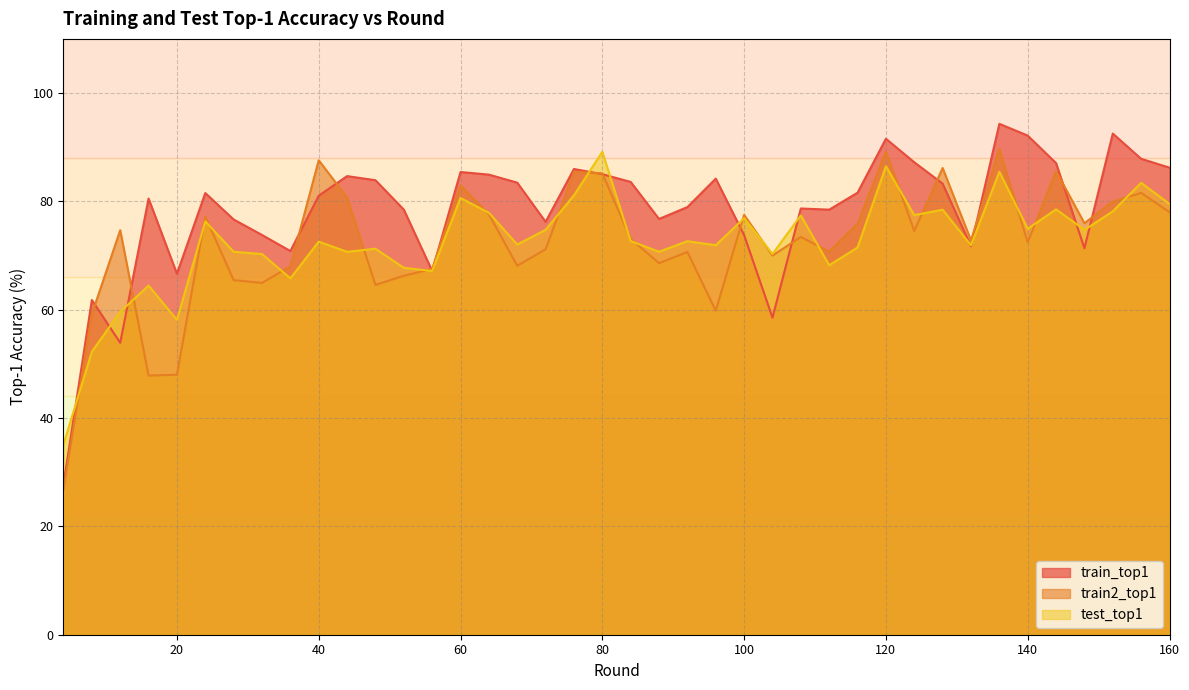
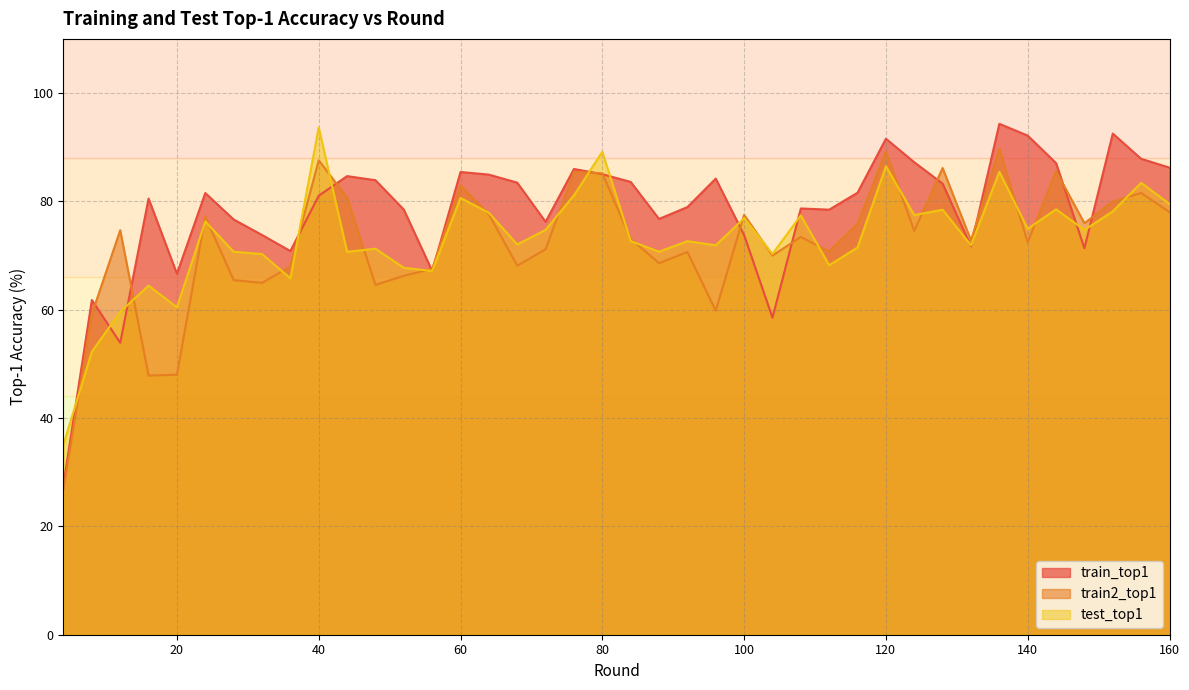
test_top1, 20: 58 -> 60
test_top1, 40: 73 -> 94
